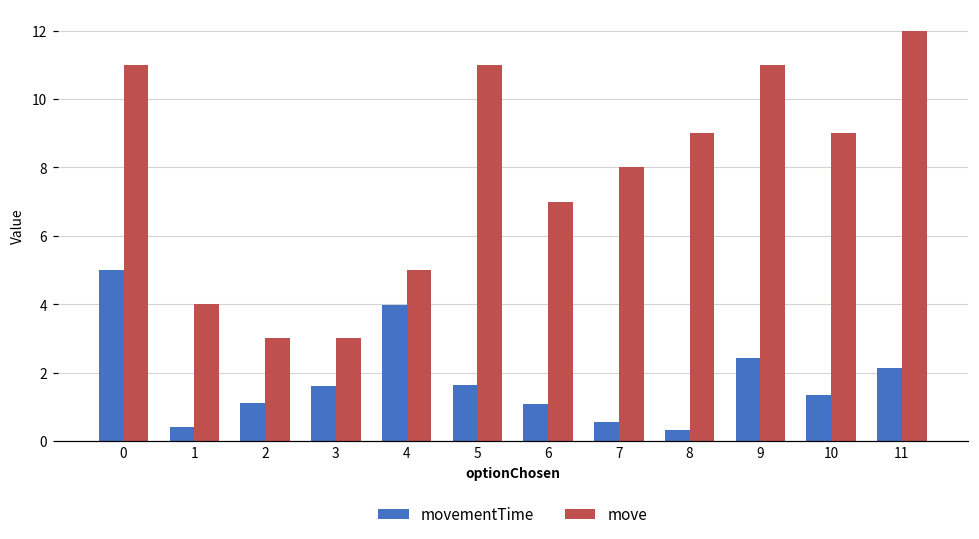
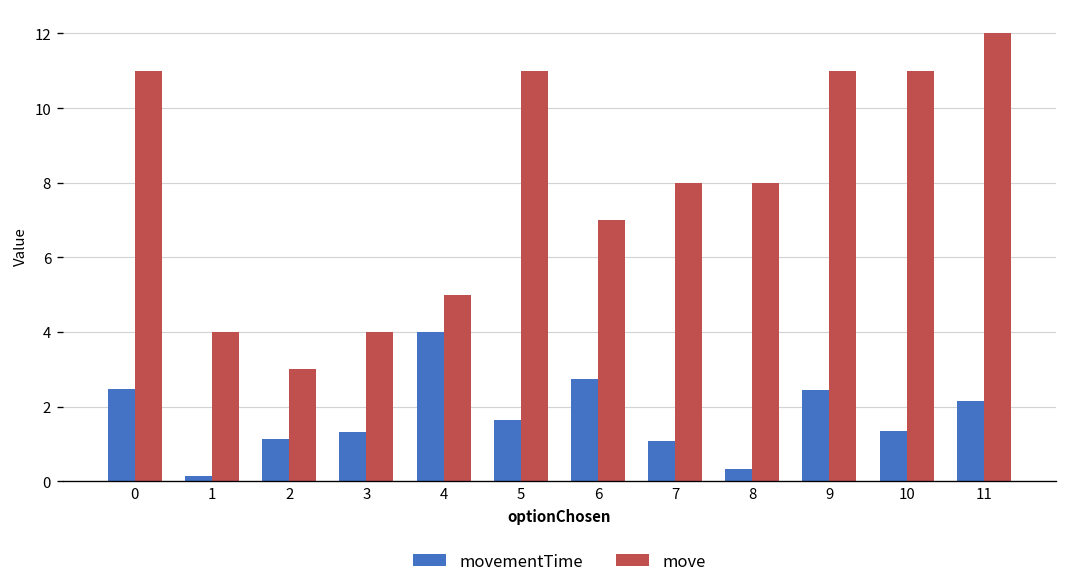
movementTime, 0: 5.0 -> 2.5
movementTime, 1: 0.4 -> 0.1
movementTime, 3: 1.6 -> 1.3
move, 3: 3 -> 4
movementTime, 6: 1.1 -> 2.7
movementTime, 7: 0.5 -> 1.1
move, 8: 9 -> 8
move, 10: 9 -> 11
